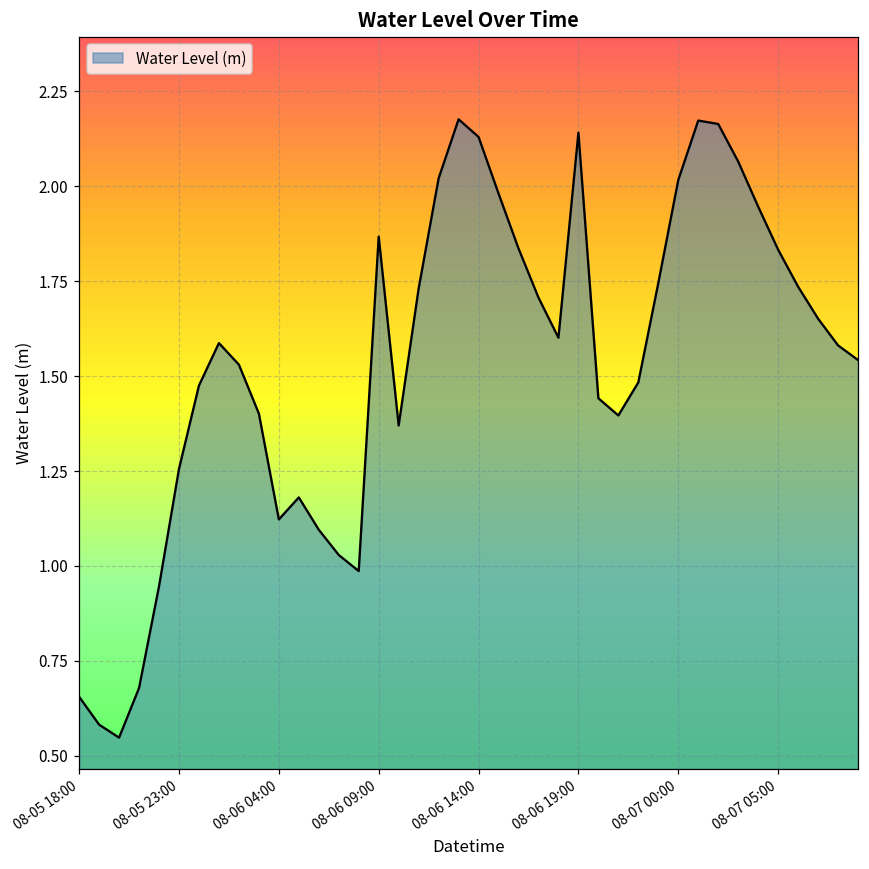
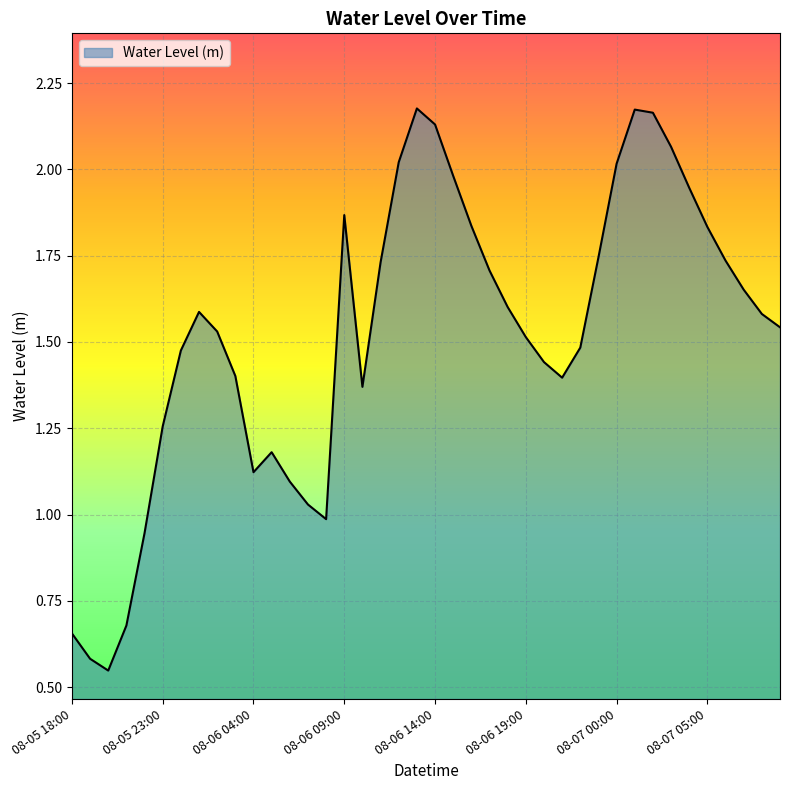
08-06 19:00: 2.14 -> 1.51
